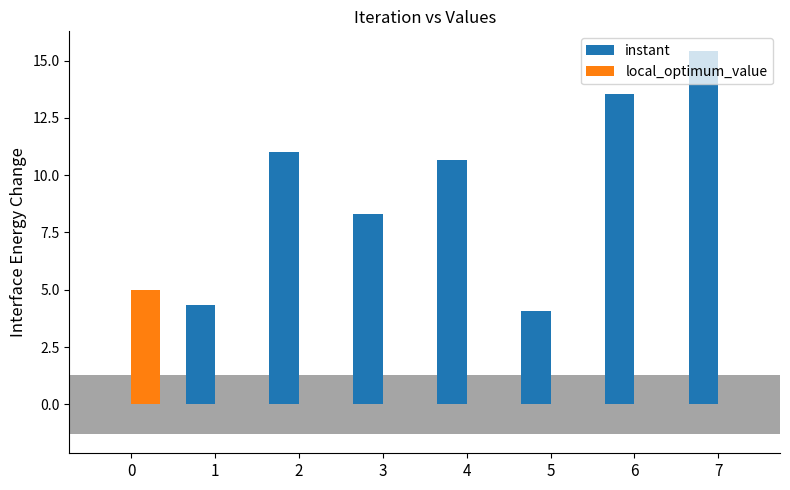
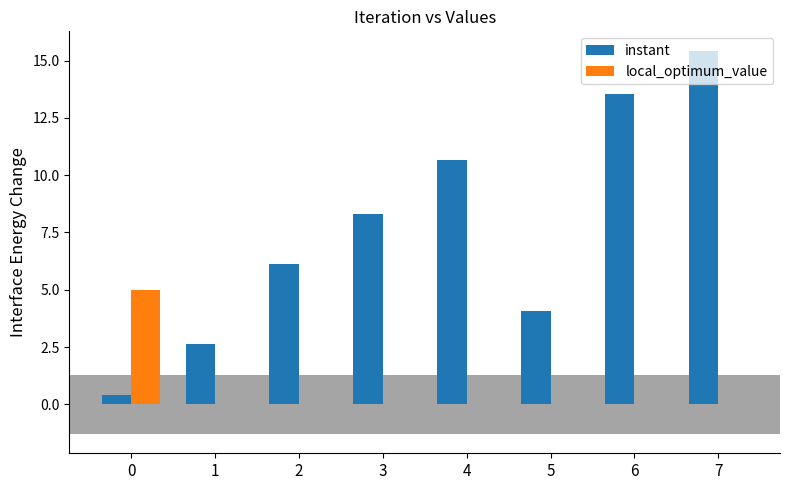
instant, 0: 0.0 -> 0.4
instant, 1: 4.4 -> 2.6
instant, 2: 11.0 -> 6.1
